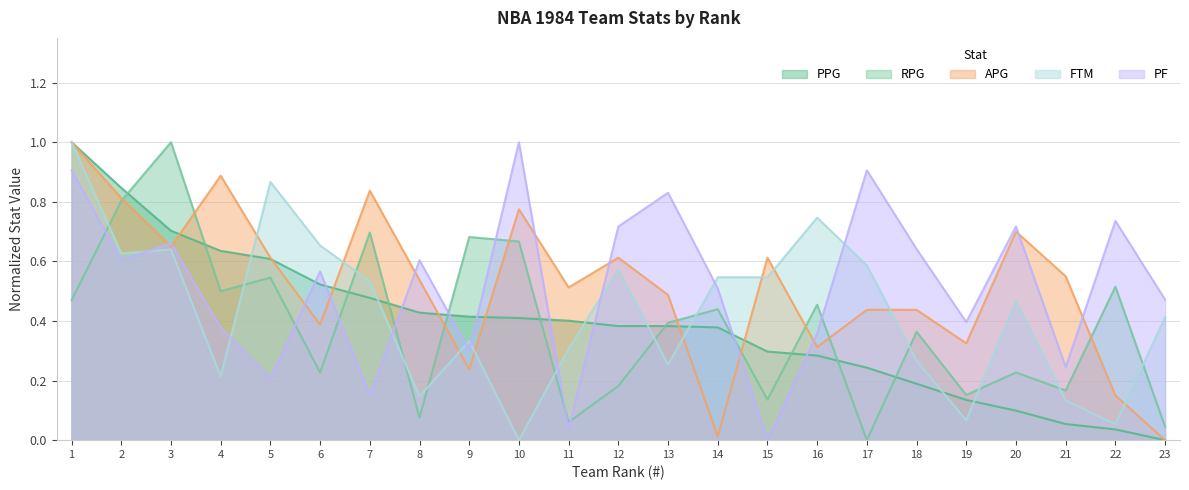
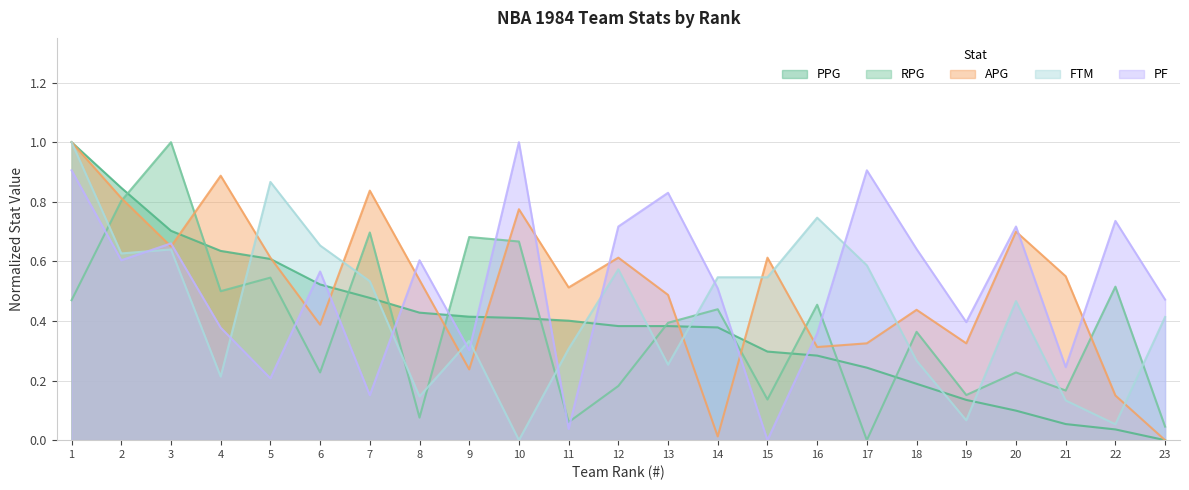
APG, 17: 0.44 -> 0.32
